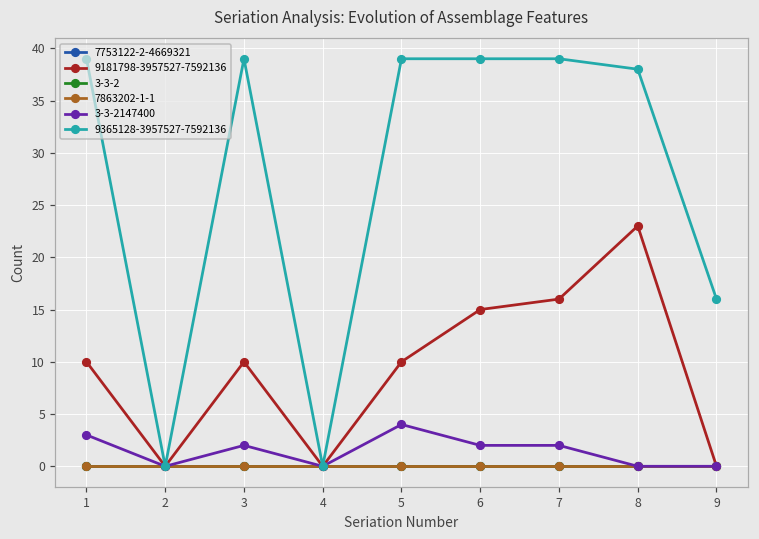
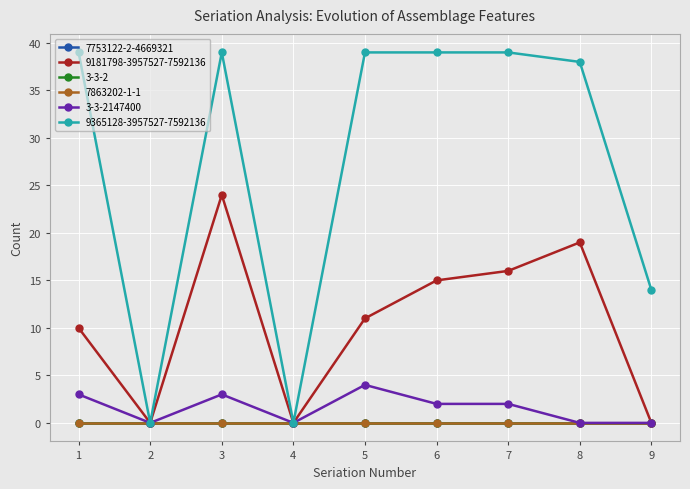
9181798-3957527-7592136, 3: 10 -> 24
3-3-2147400, 3: 2 -> 3
9181798-3957527-7592136, 5: 10 -> 11
9181798-3957527-7592136, 8: 23 -> 19
9365128-3957527-7592136, 9: 16 -> 14
